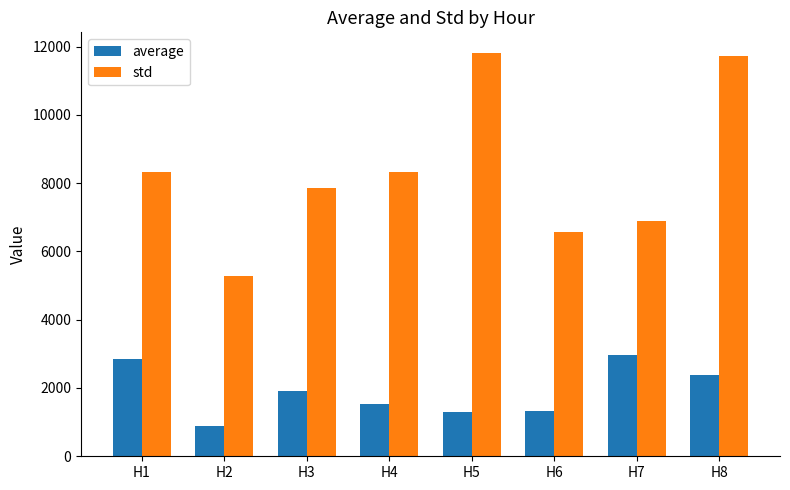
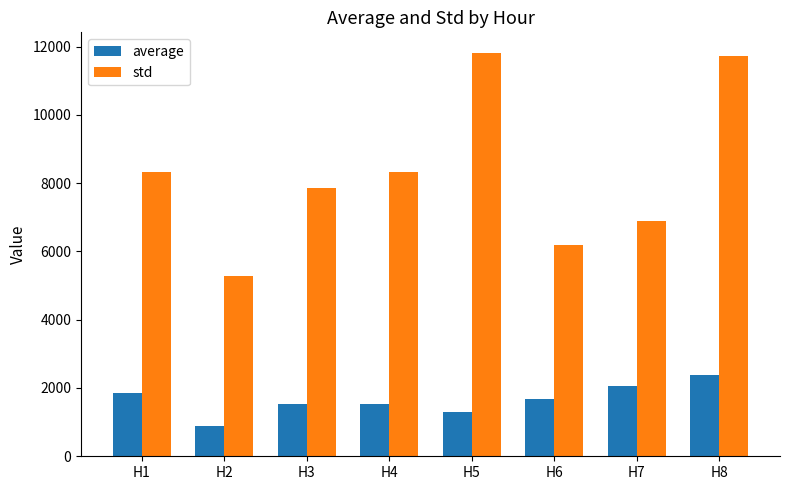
average, H1: 2900 -> 1900
average, H3: 1900 -> 1500
average, H6: 1300 -> 1700
std, H6: 6600 -> 6200
average, H7: 3000 -> 2100
